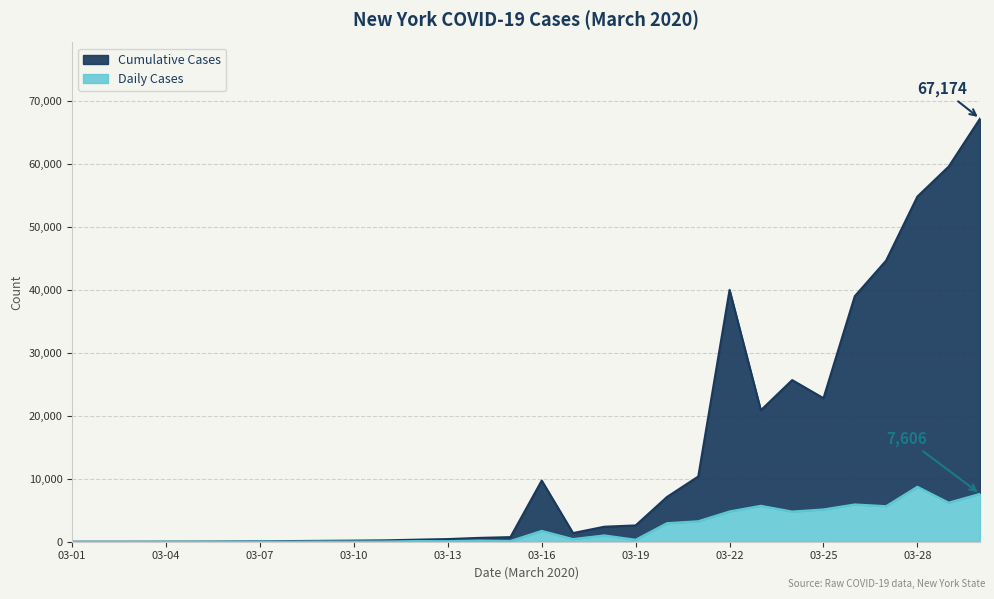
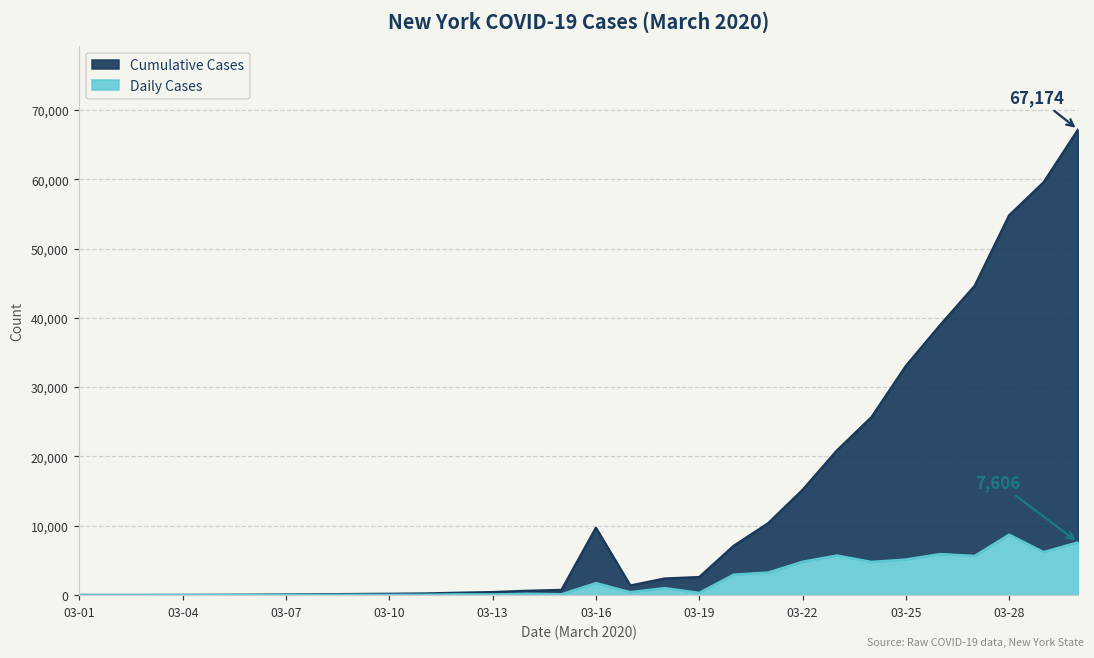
Cumulative Cases, 03-22: 40,000 -> 15,000
Cumulative Cases, 03-25: 23,000 -> 33,000
